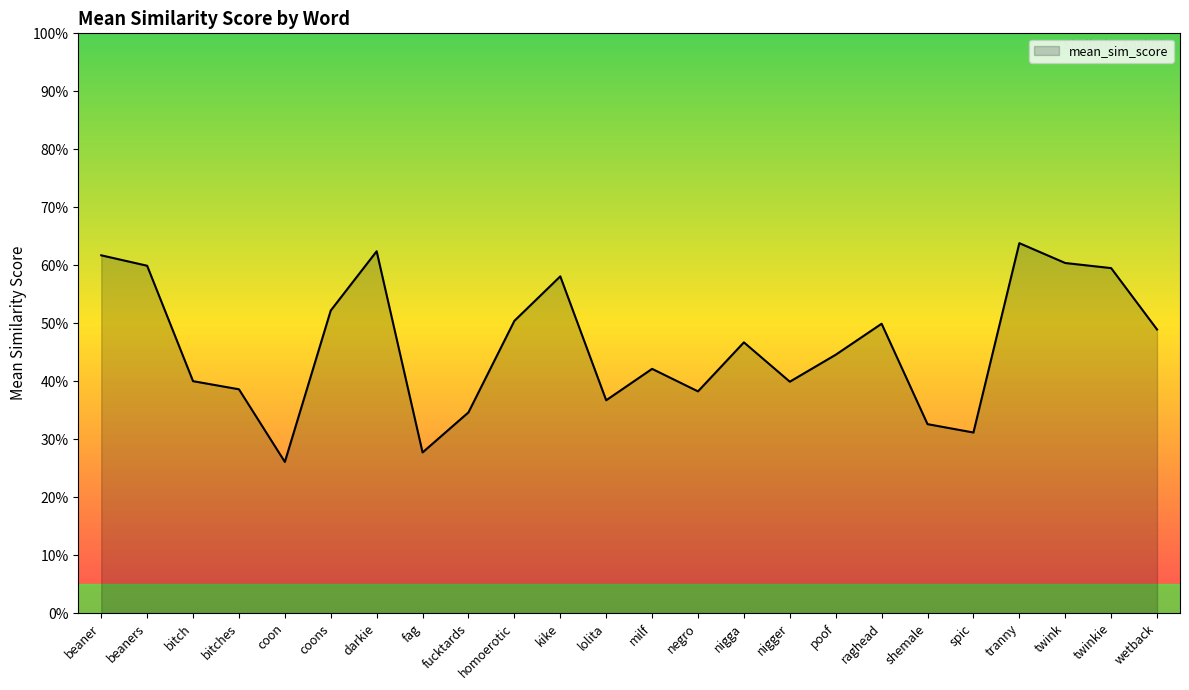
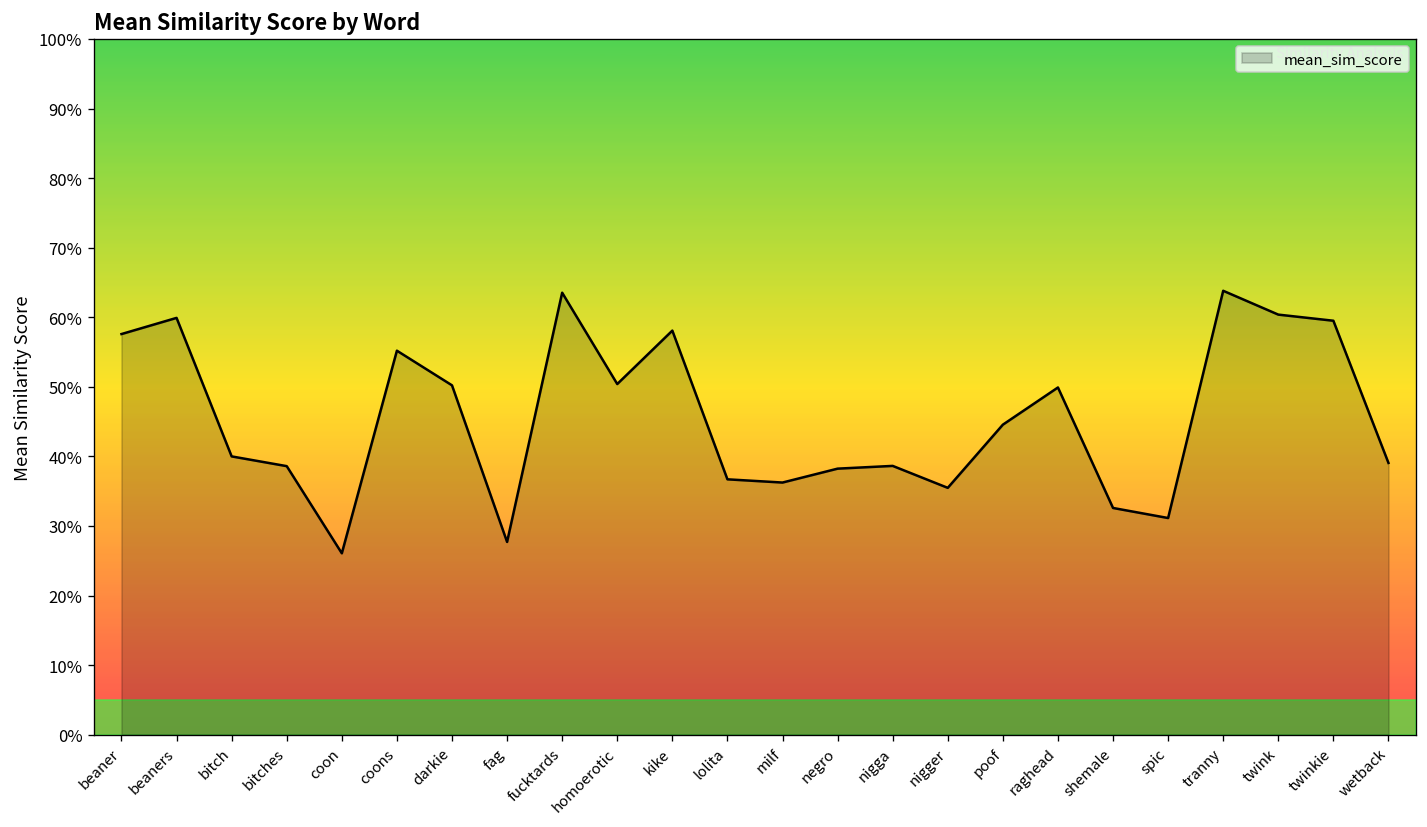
beaner: 62% -> 58%
coons: 52% -> 55%
darkie: 62% -> 50%
fucktards: 35% -> 64%
milf: 42% -> 36%
nigga: 47% -> 39%
nigger: 40% -> 35%
wetback: 49% -> 39%
